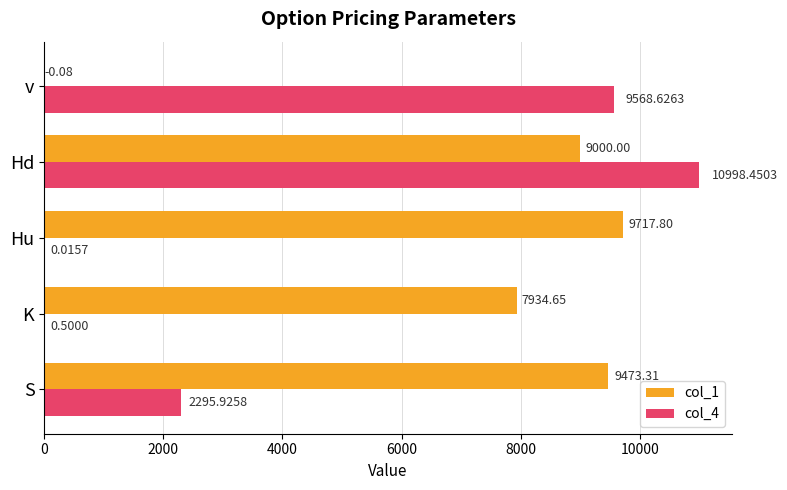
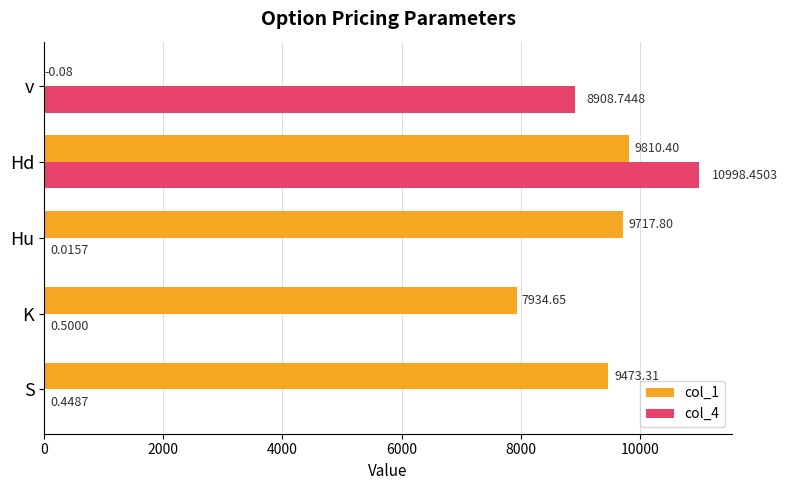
col_4, v: 9568.6263 -> 8908.7448
col_1, Hd: 9000.00 -> 9810.40
col_4, S: 2295.9258 -> 0.4487
